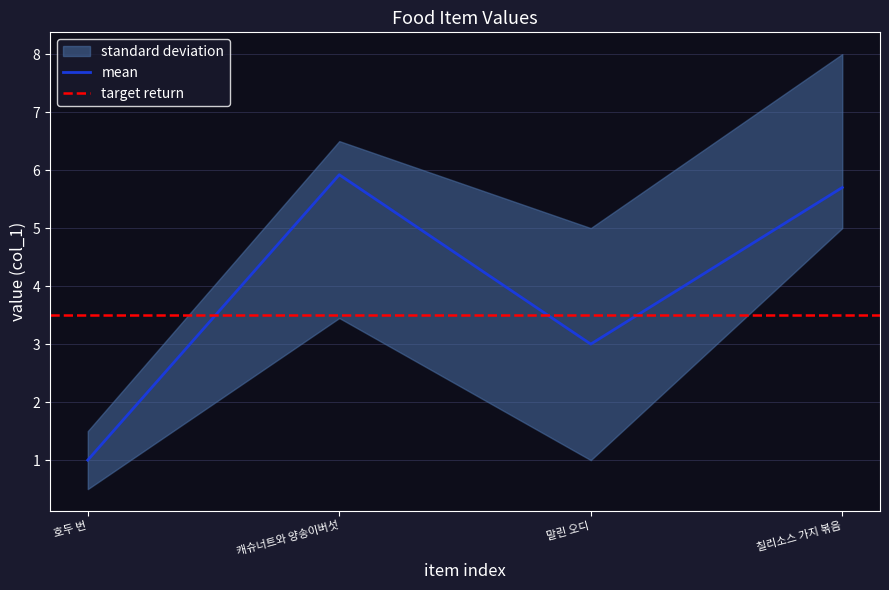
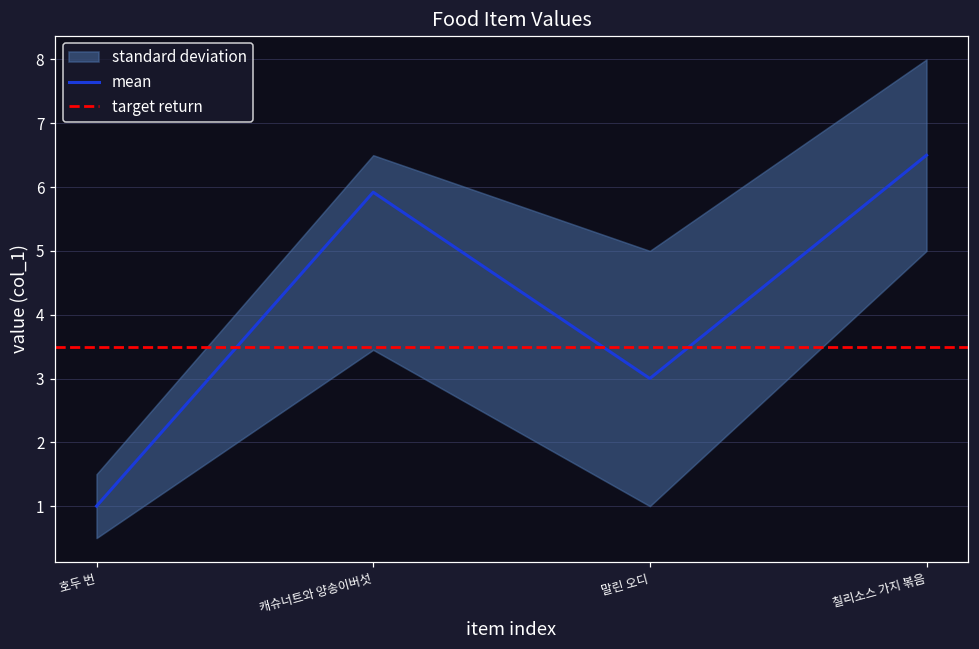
mean, 칠리소스 가지 볶음: 5.7 -> 6.5
